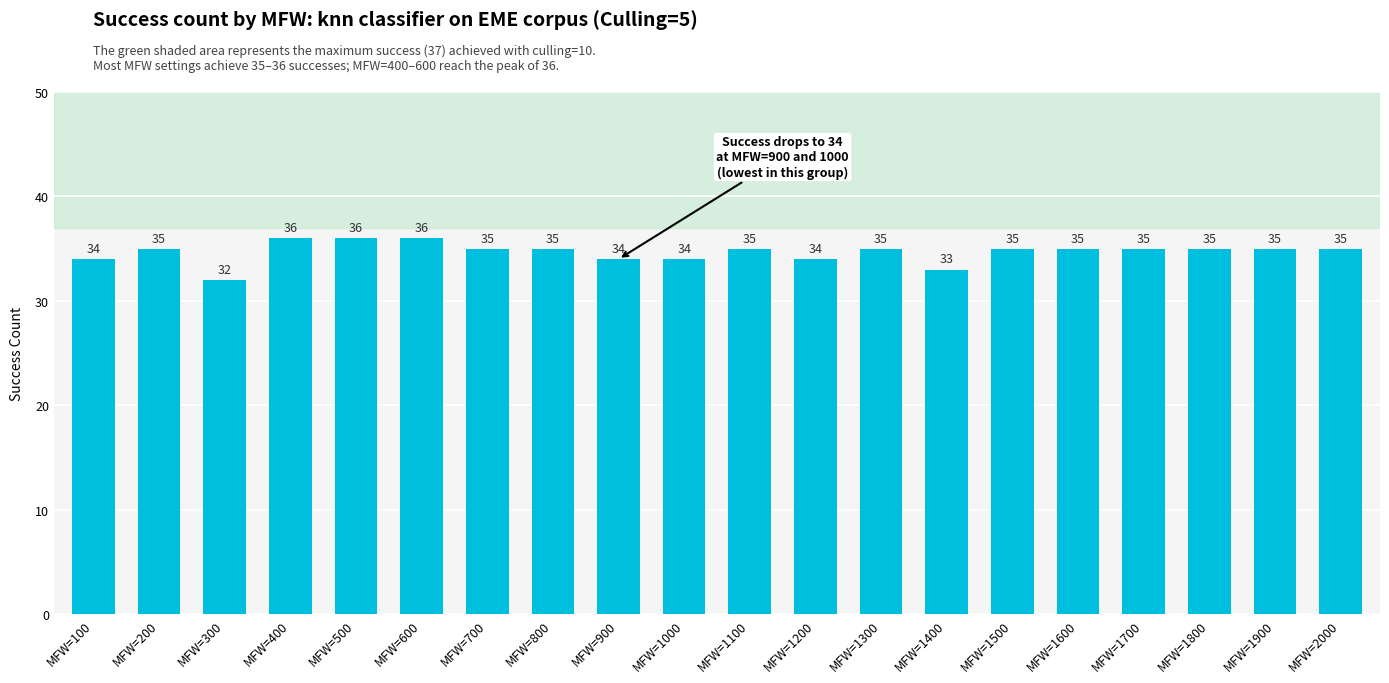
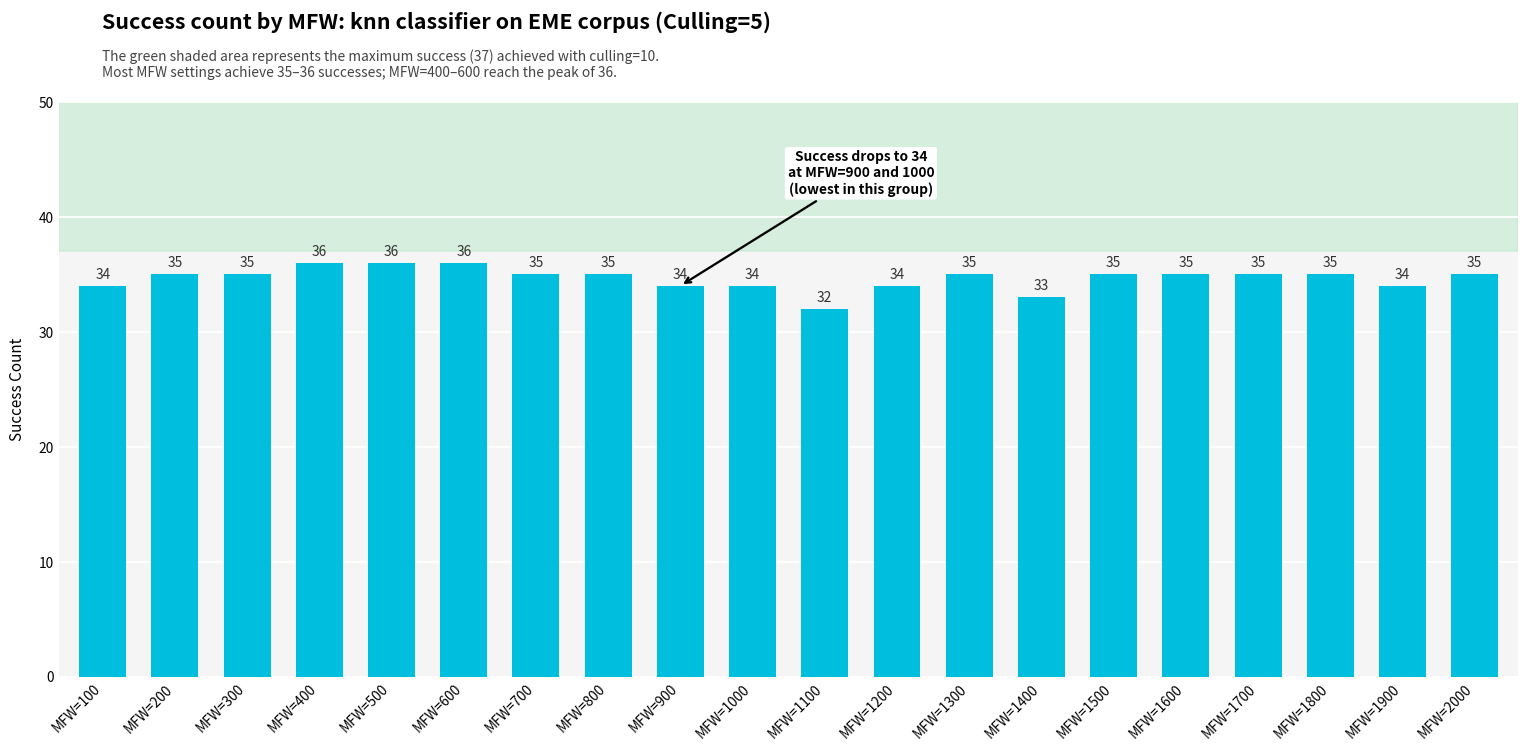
MFW=300: 32 -> 35
MFW=1100: 35 -> 32
MFW=1900: 35 -> 34
